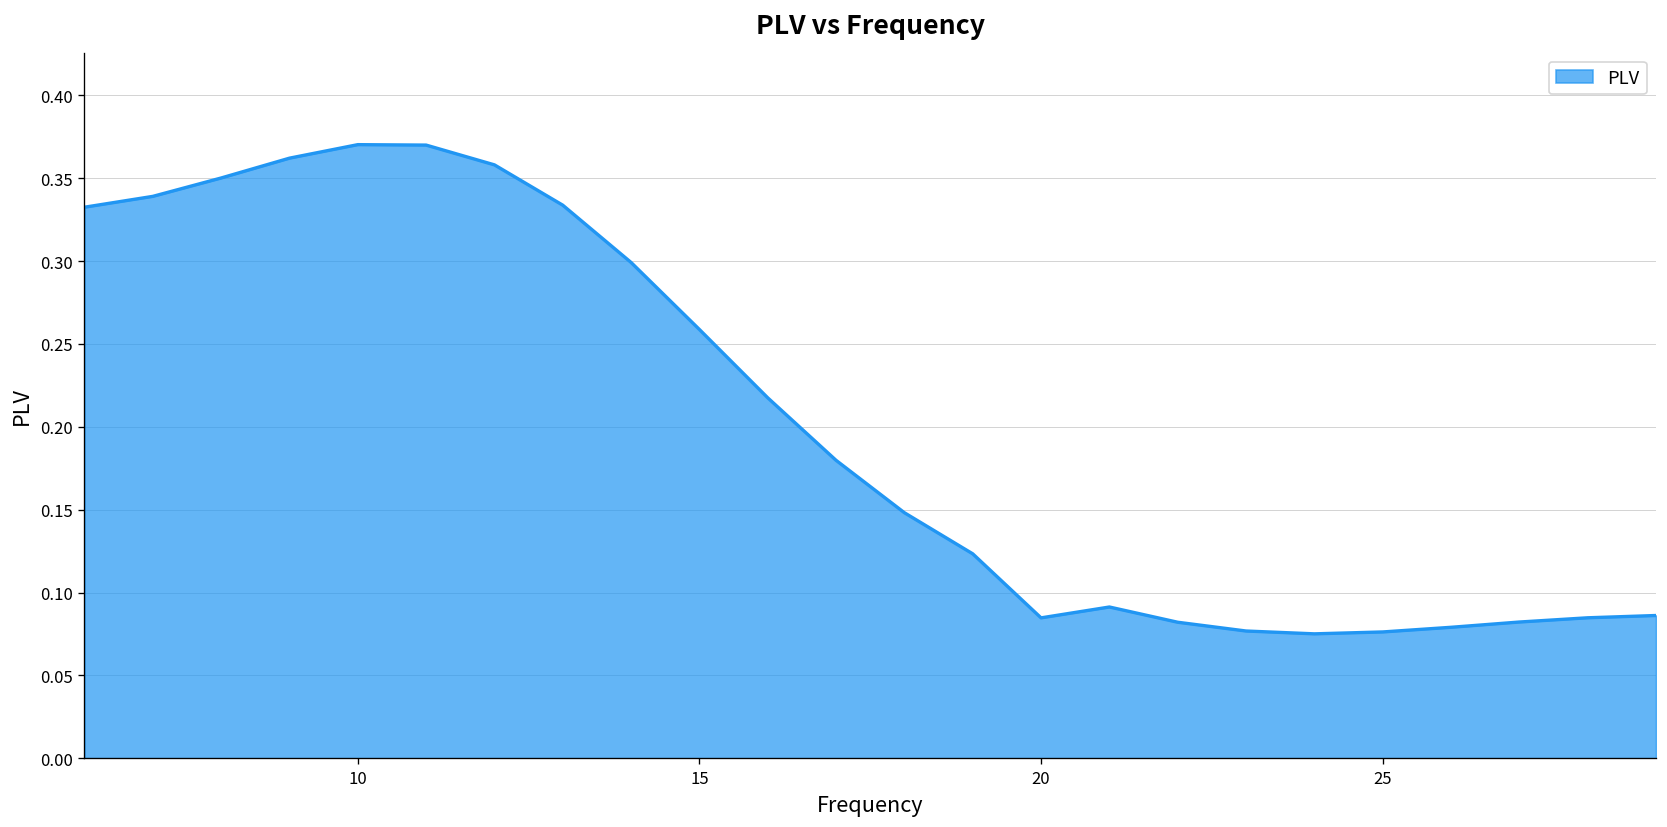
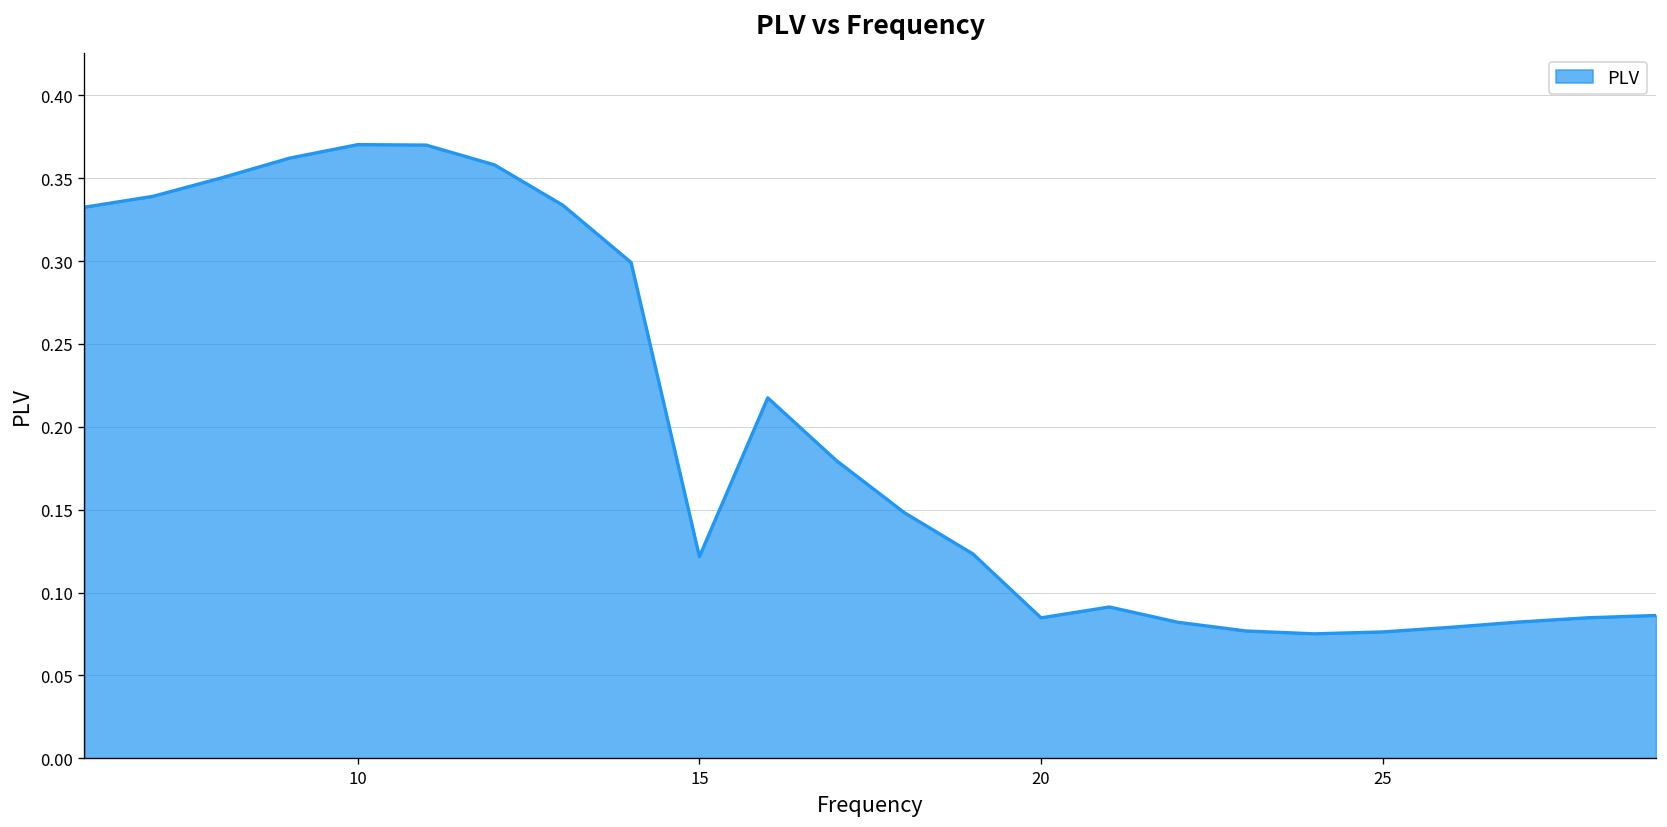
15: 0.259 -> 0.122
